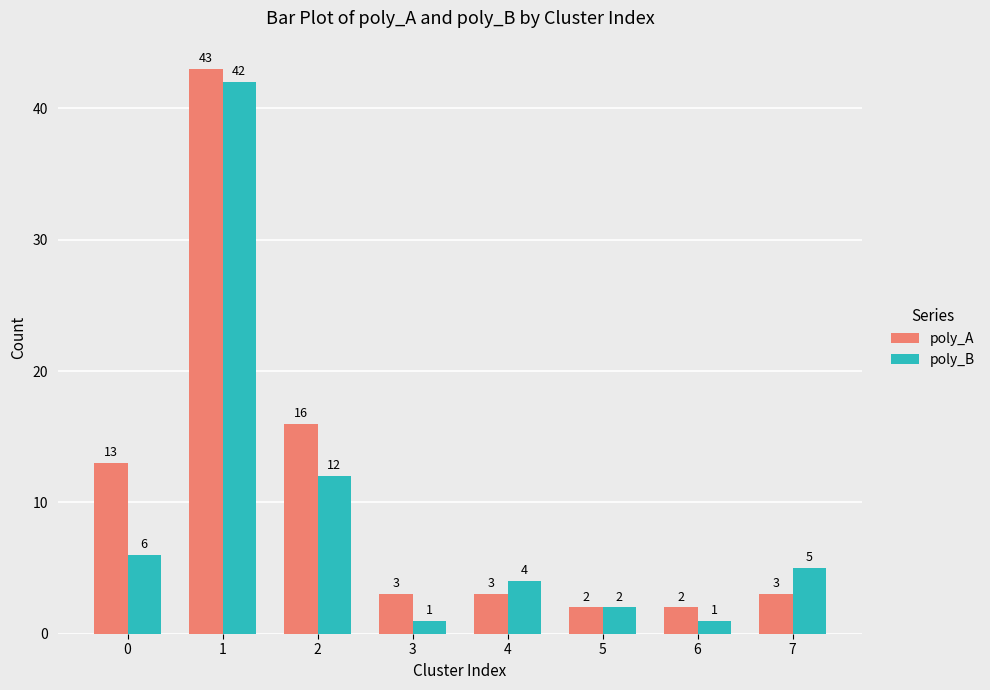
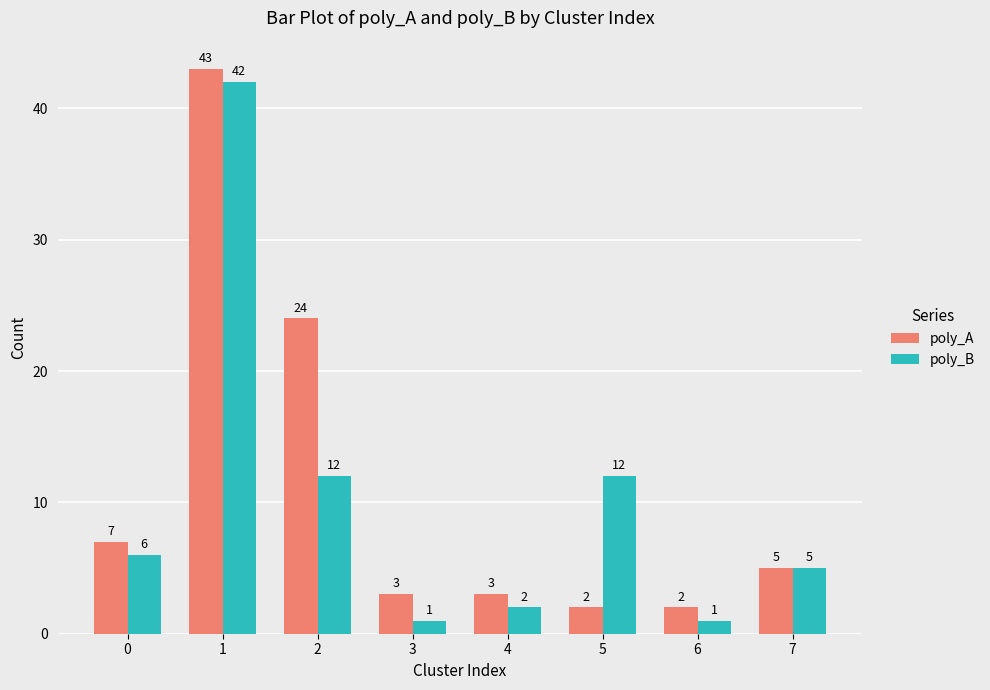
poly_A, 0: 13 -> 7
poly_A, 2: 16 -> 24
poly_B, 4: 4 -> 2
poly_B, 5: 2 -> 12
poly_A, 7: 3 -> 5
